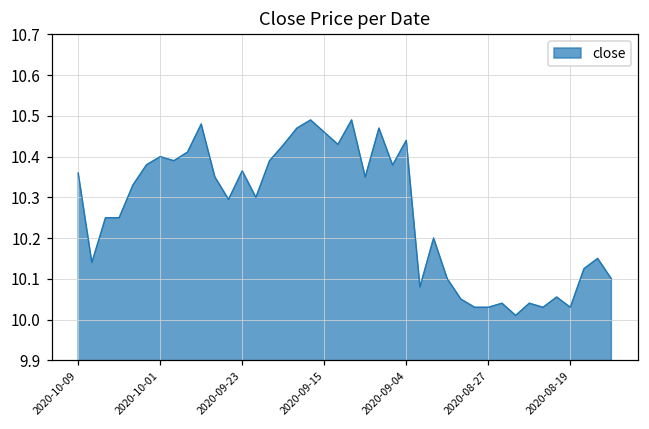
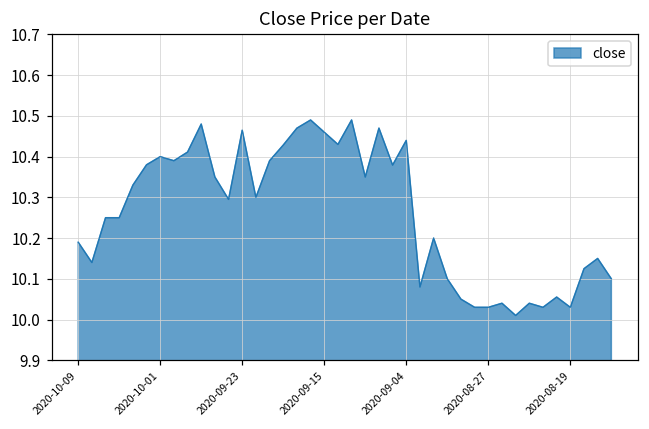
2020-10-09: 10.36 -> 10.19
2020-09-23: 10.37 -> 10.47
